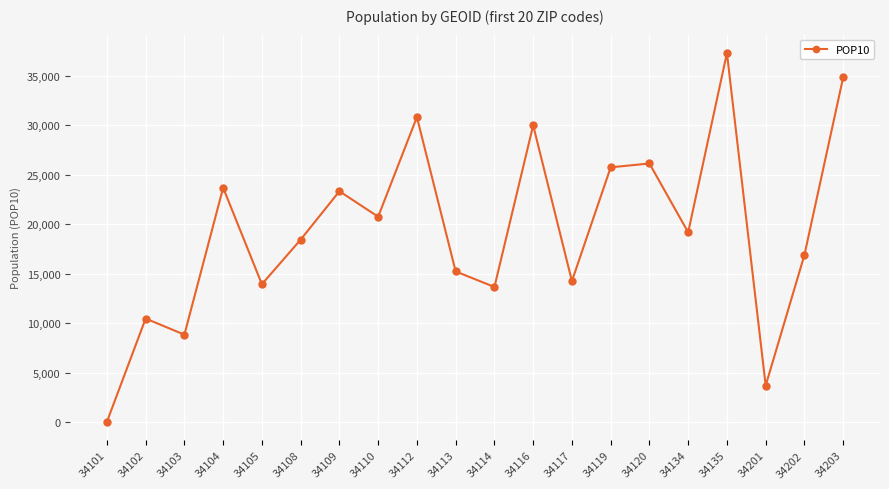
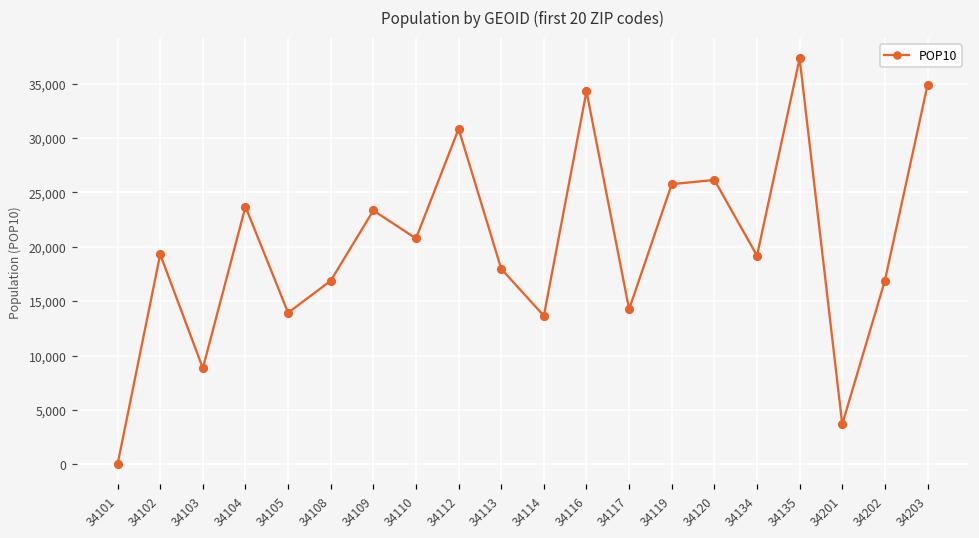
34102: 10,000 -> 19,000
34108: 18,000 -> 17,000
34113: 15,000 -> 18,000
34116: 30,000 -> 34,000
